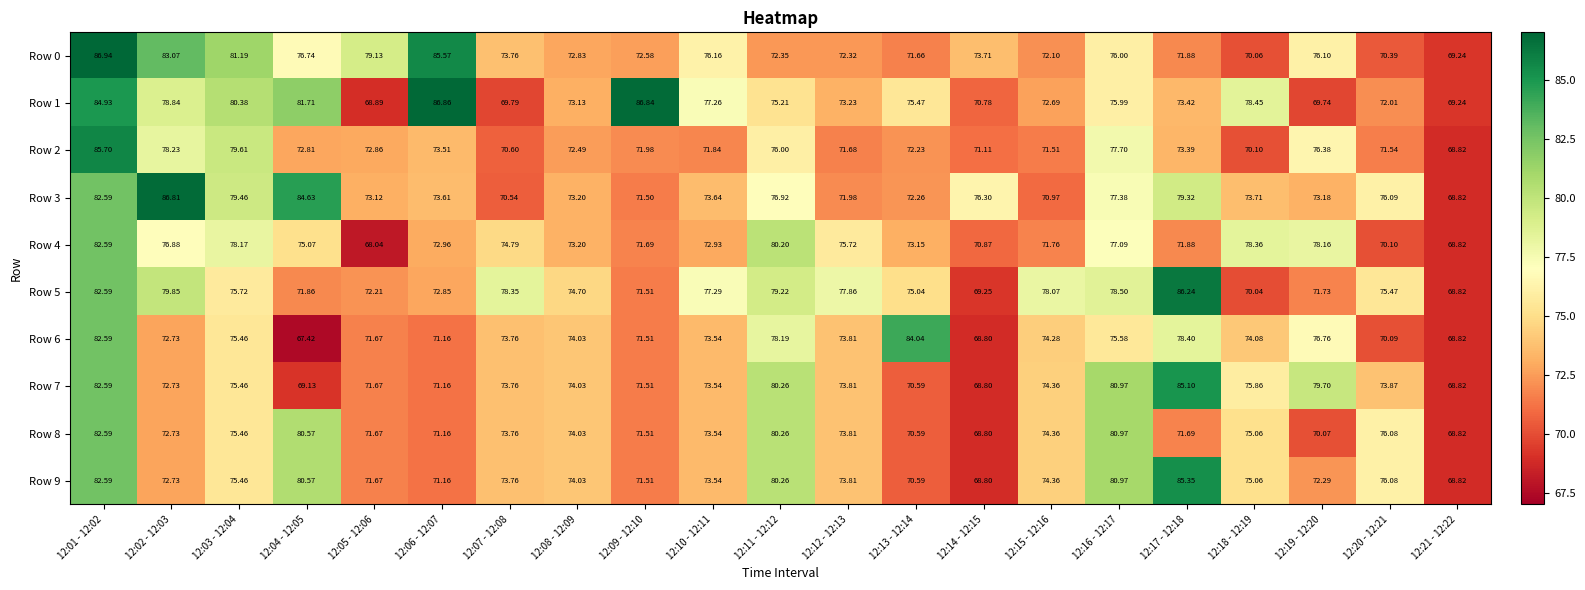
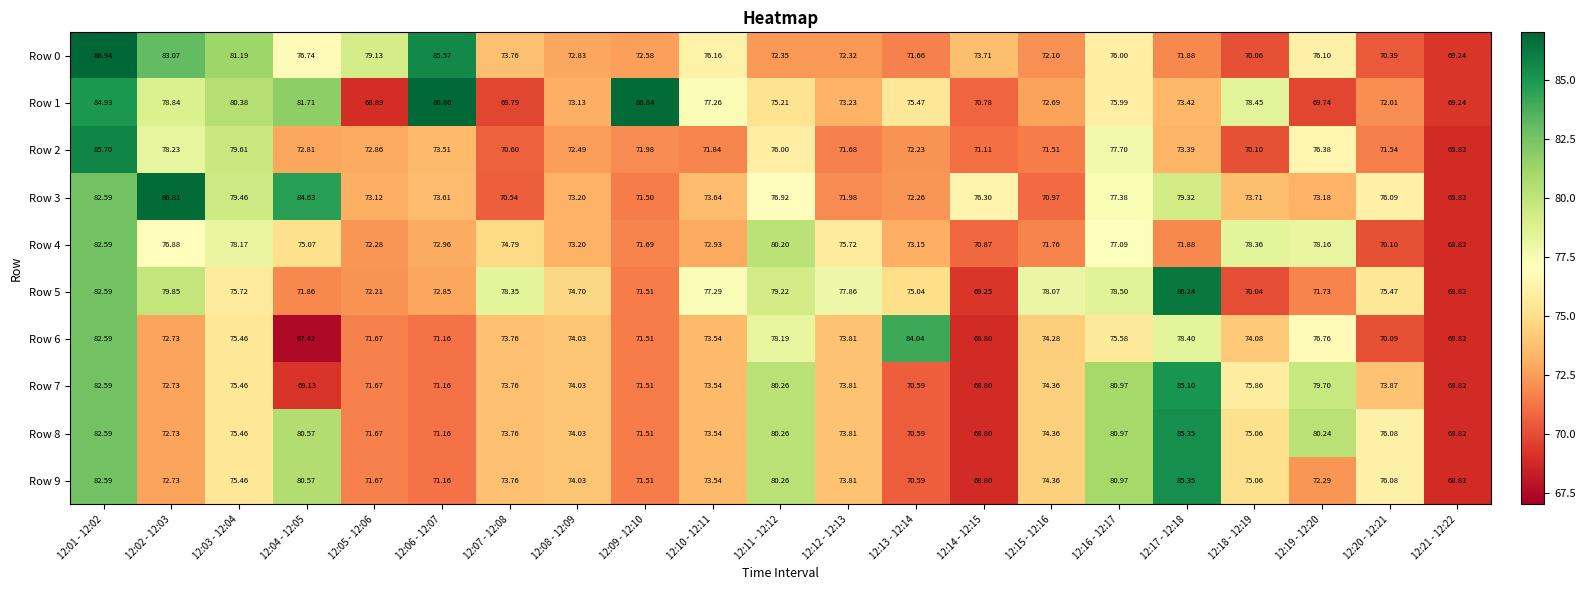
Row 4, 12:05 - 12:06: 68.04 -> 72.28
Row 8, 12:17 - 12:18: 71.69 -> 85.35
Row 8, 12:19 - 12:20: 70.07 -> 80.24
